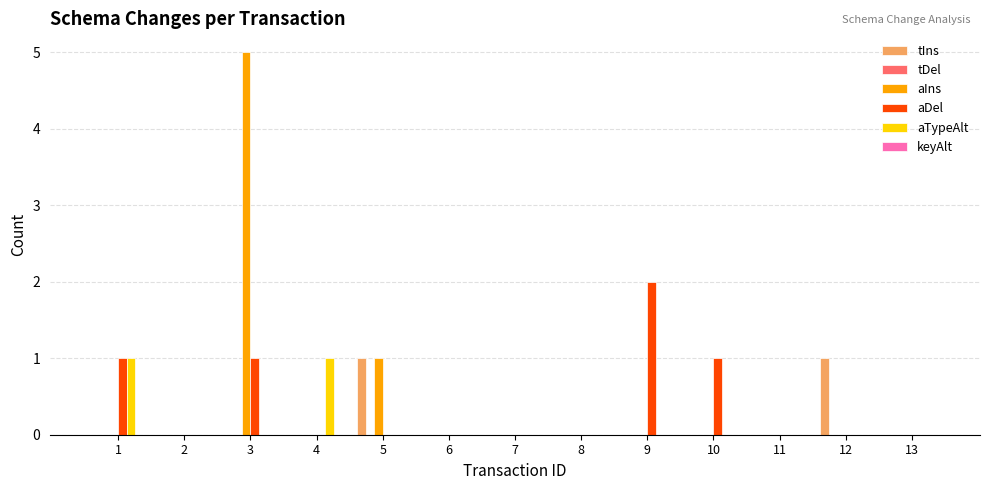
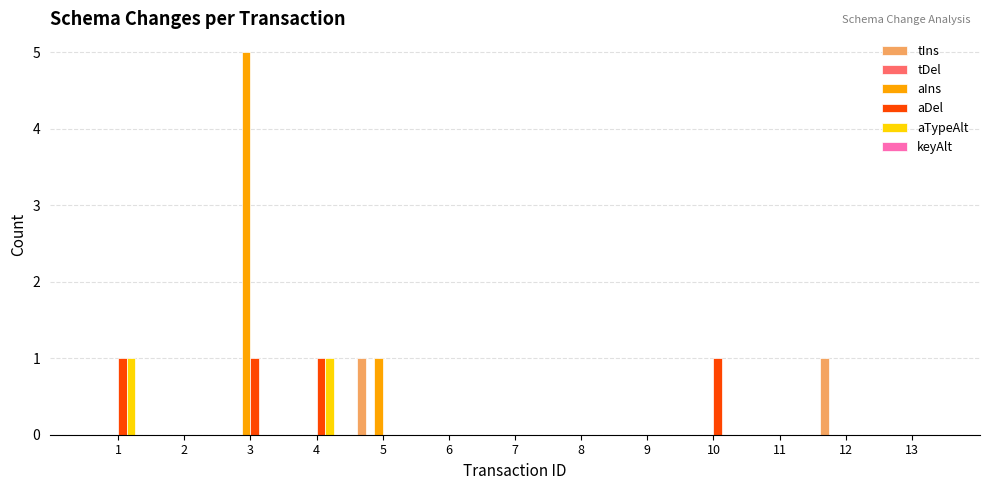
aDel, 4: 0 -> 1
aDel, 9: 2 -> 0
